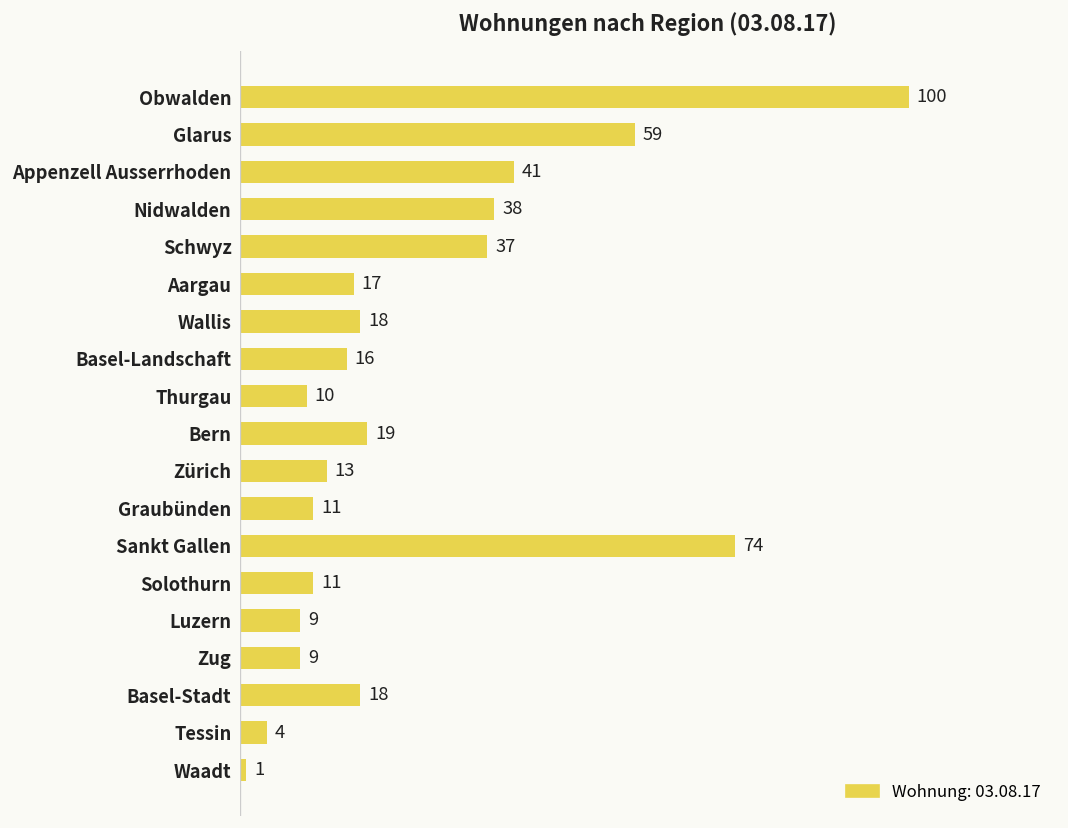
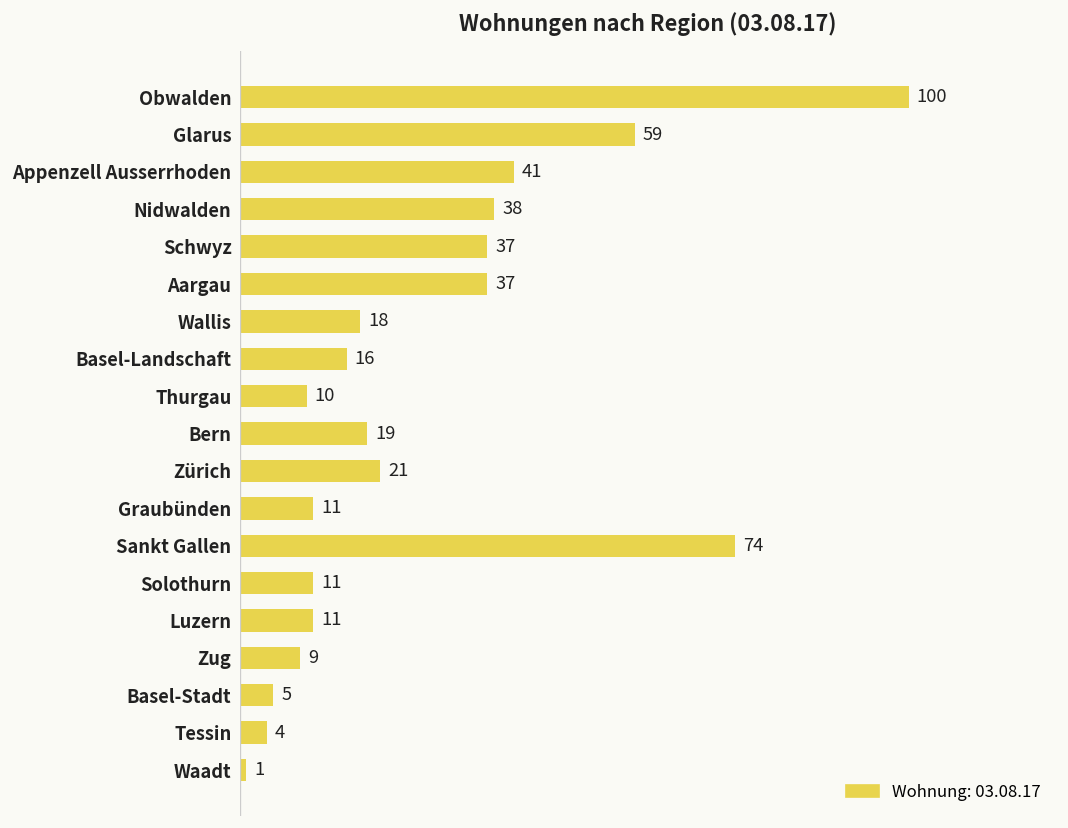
Aargau: 17 -> 37
Zürich: 13 -> 21
Luzern: 9 -> 11
Basel-Stadt: 18 -> 5
